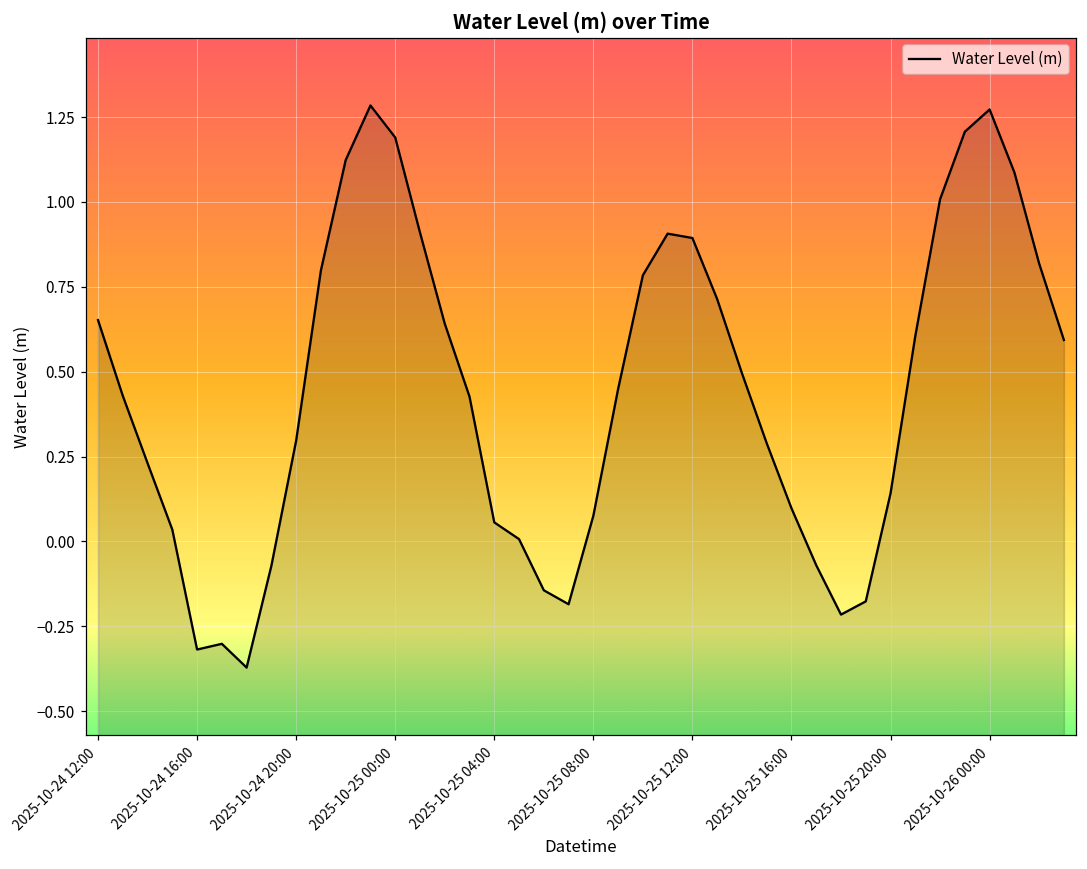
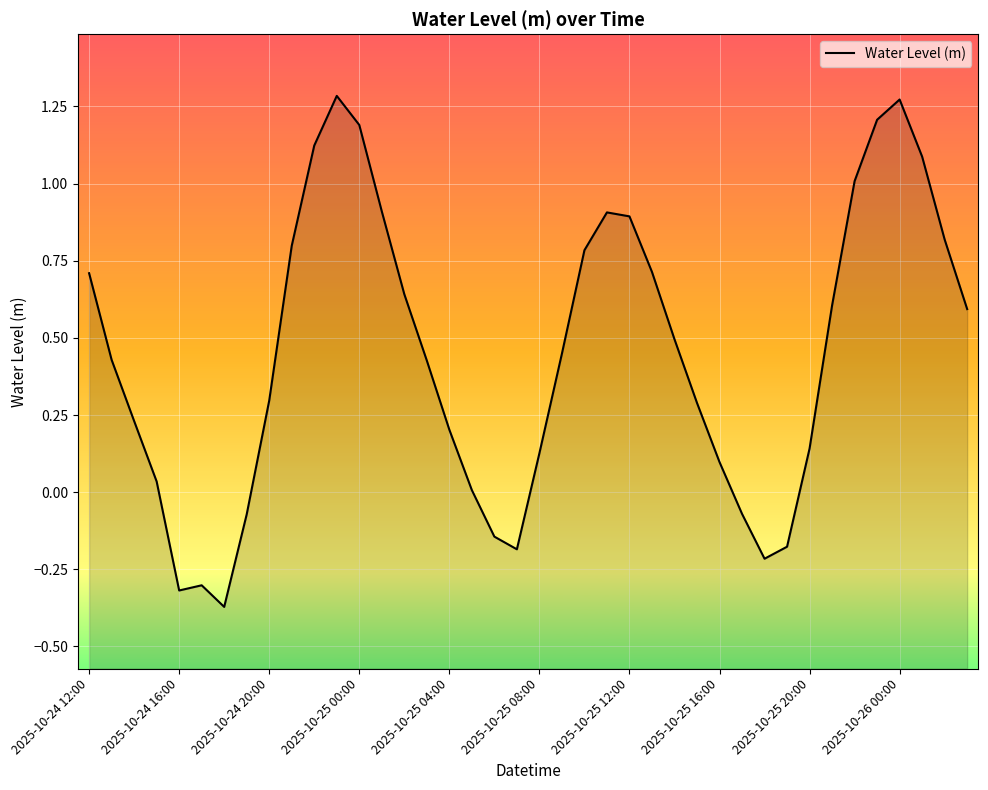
2025-10-24 12:00: 0.65 -> 0.71
2025-10-25 04:00: 0.06 -> 0.20
2025-10-25 08:00: 0.08 -> 0.13
